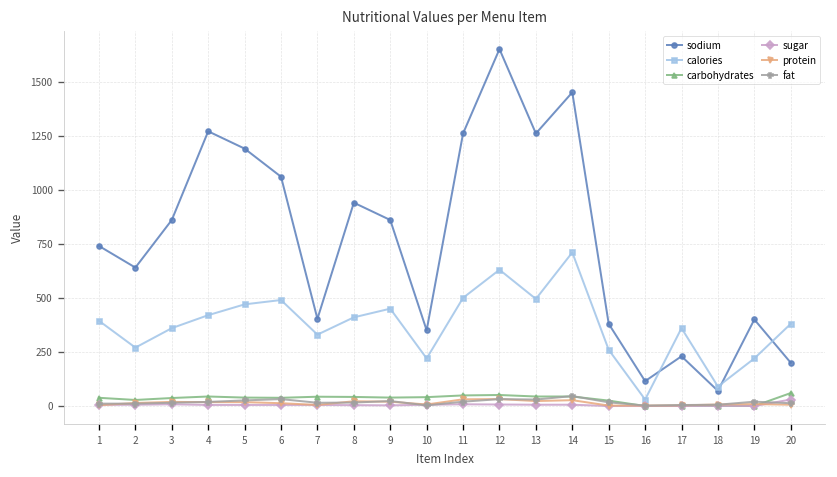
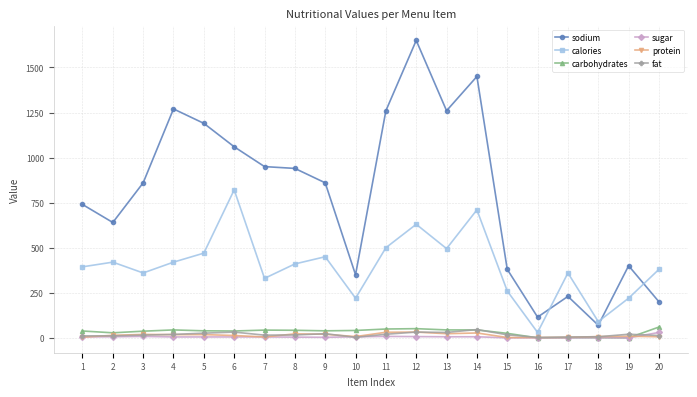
calories, 2: 270 -> 420
calories, 6: 490 -> 820
sodium, 7: 400 -> 950
